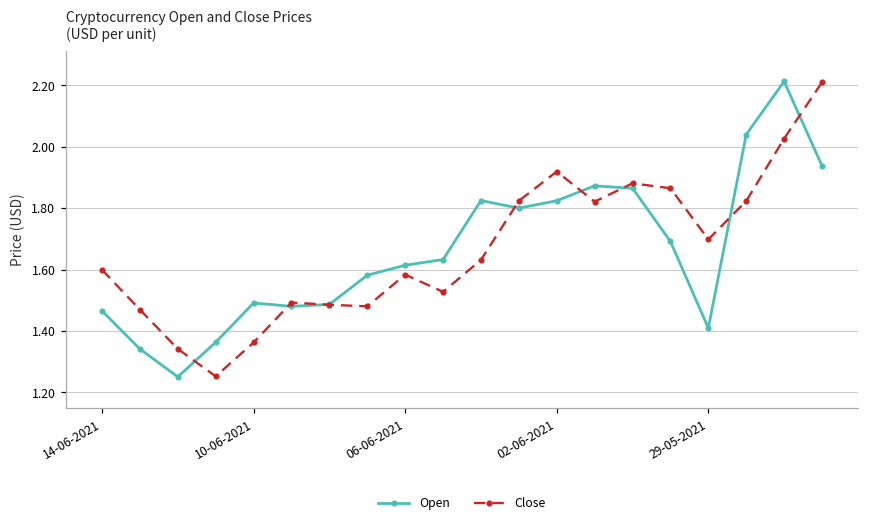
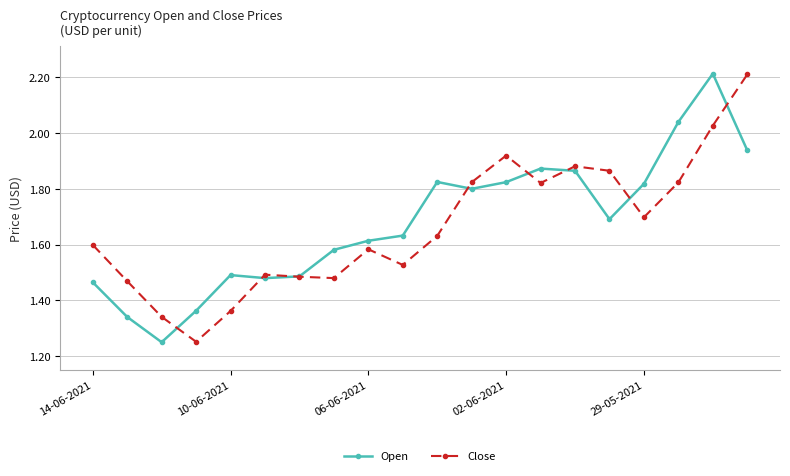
Open, 29-05-2021: 1.41 -> 1.82
